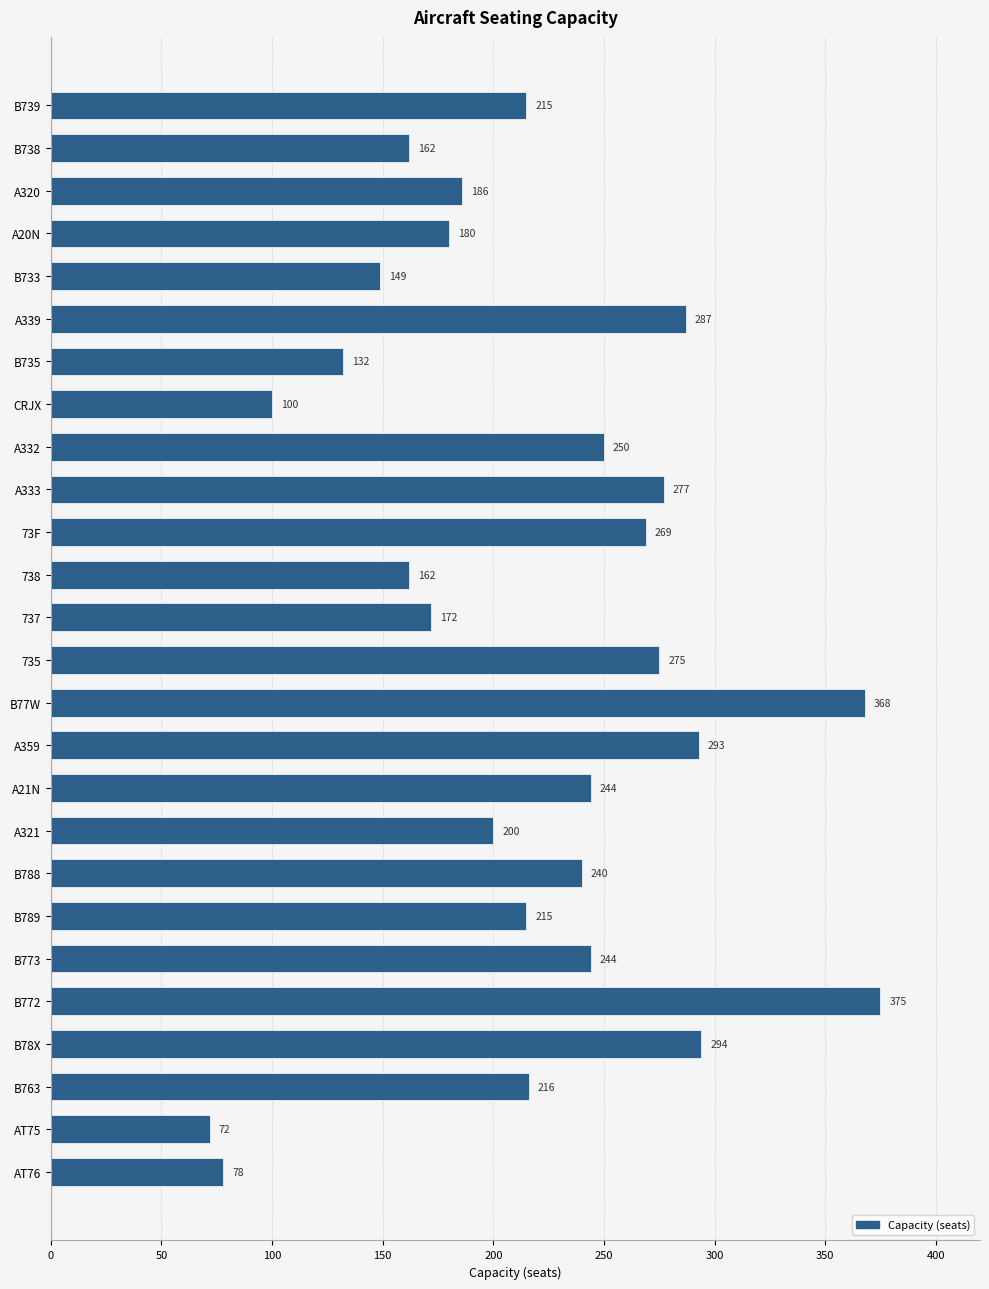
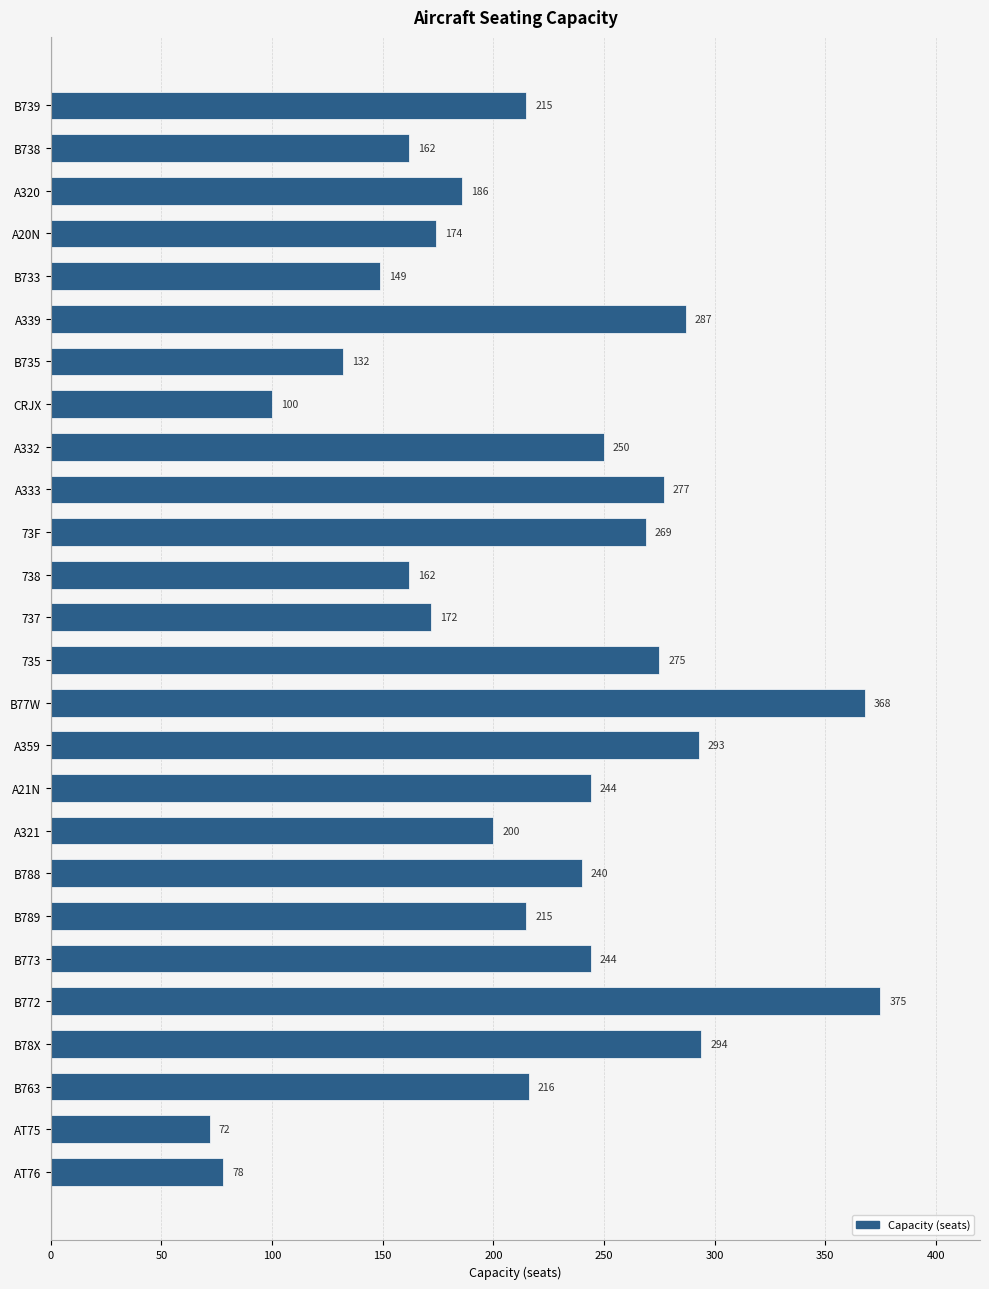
A20N: 180 -> 174
